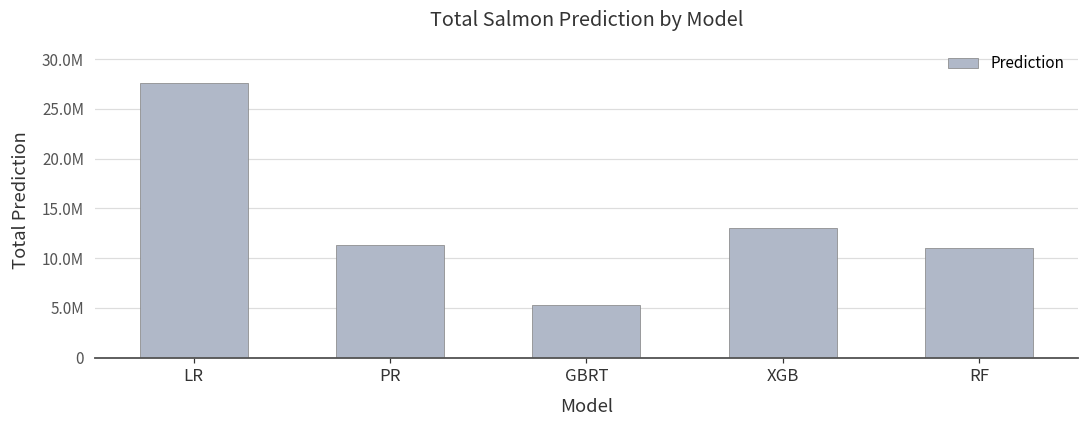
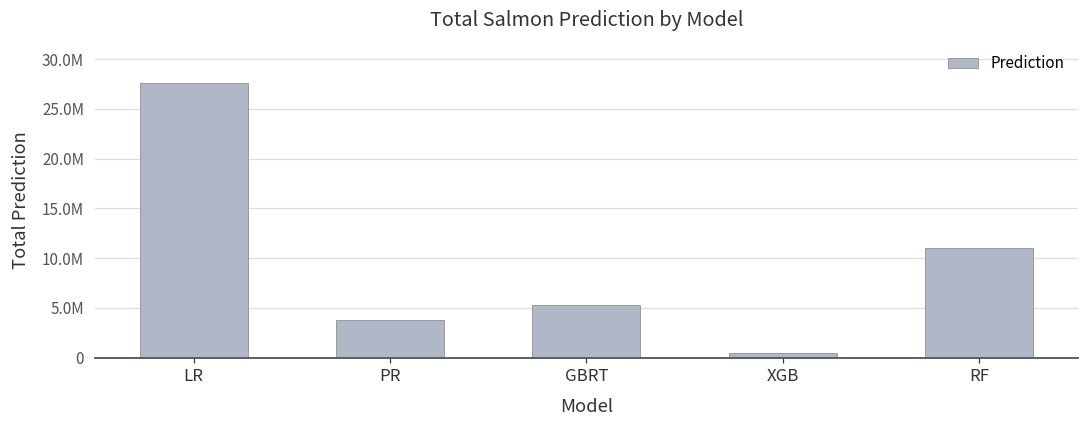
PR: 11000000 -> 4000000
XGB: 13000000 -> 0
